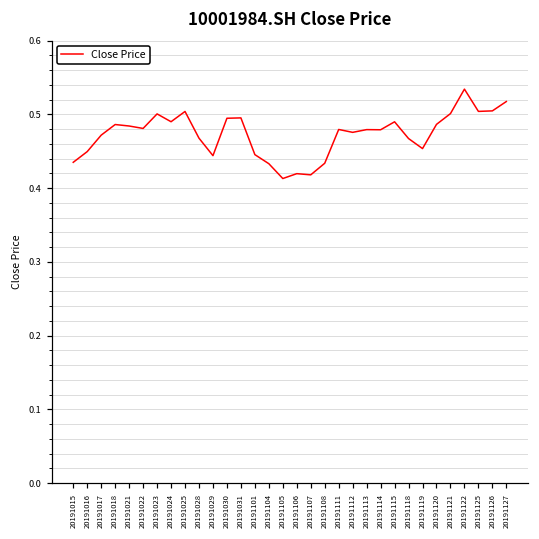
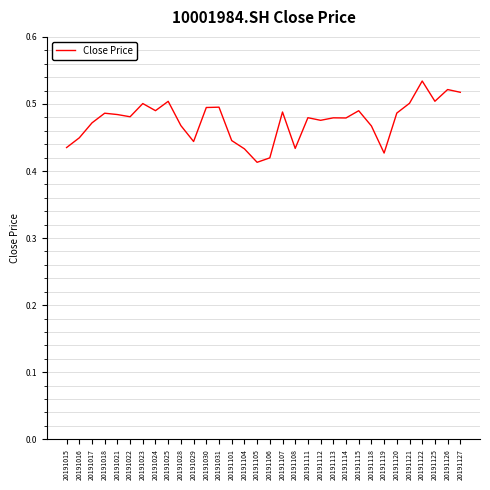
20191107: 0.42 -> 0.49
20191119: 0.45 -> 0.43
20191126: 0.50 -> 0.52
